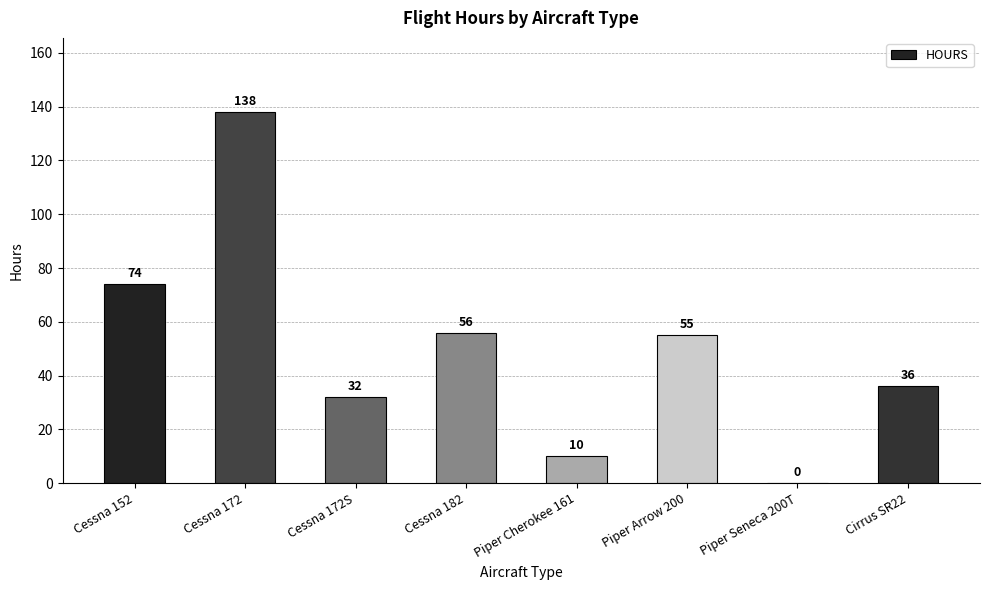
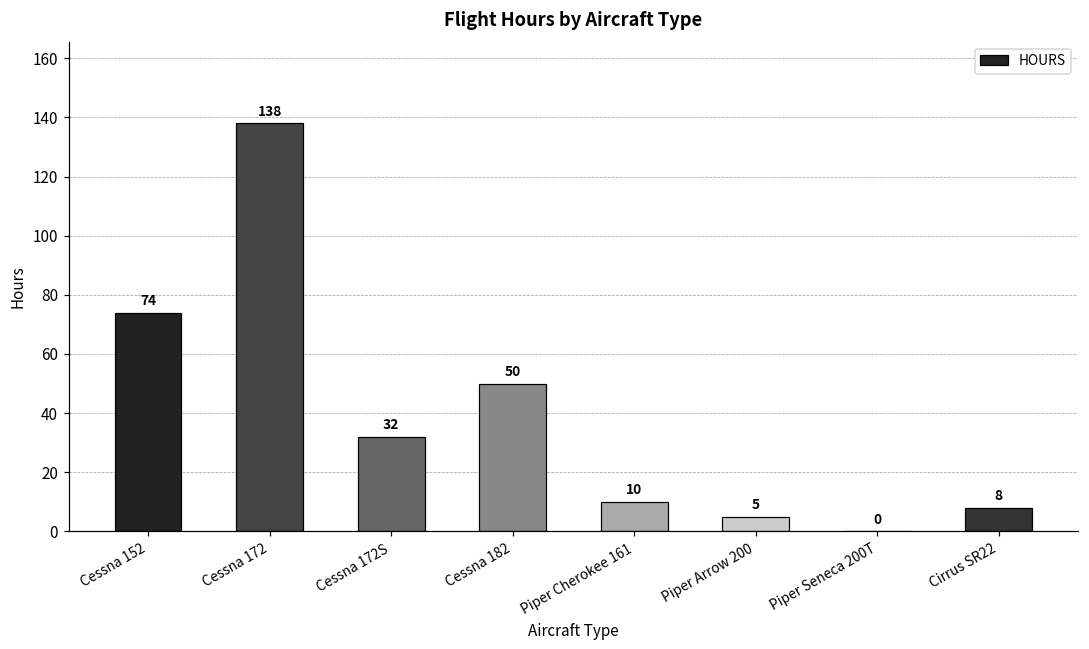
Cessna 182: 56 -> 50
Piper Arrow 200: 55 -> 5
Cirrus SR22: 36 -> 8
